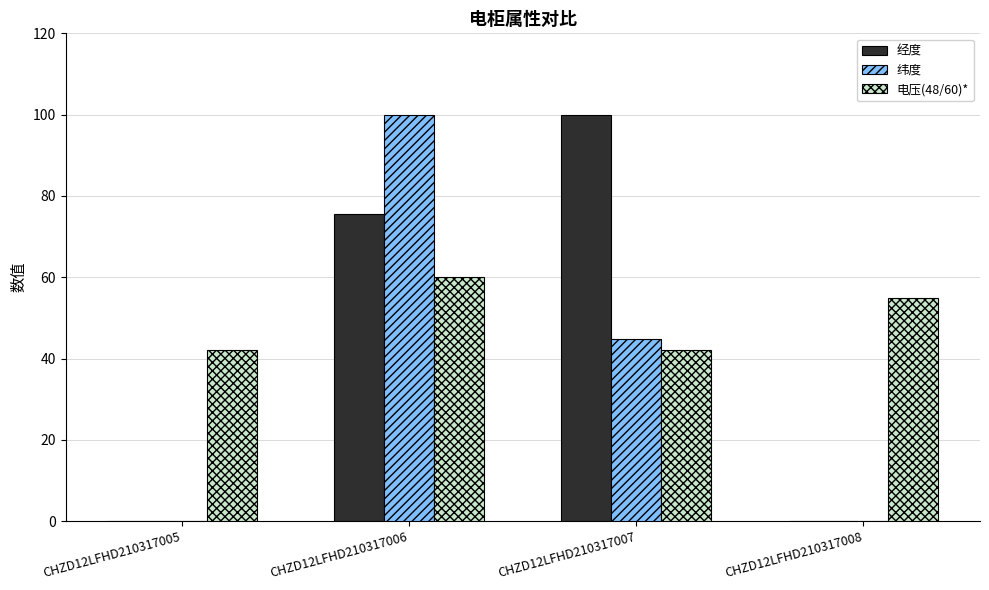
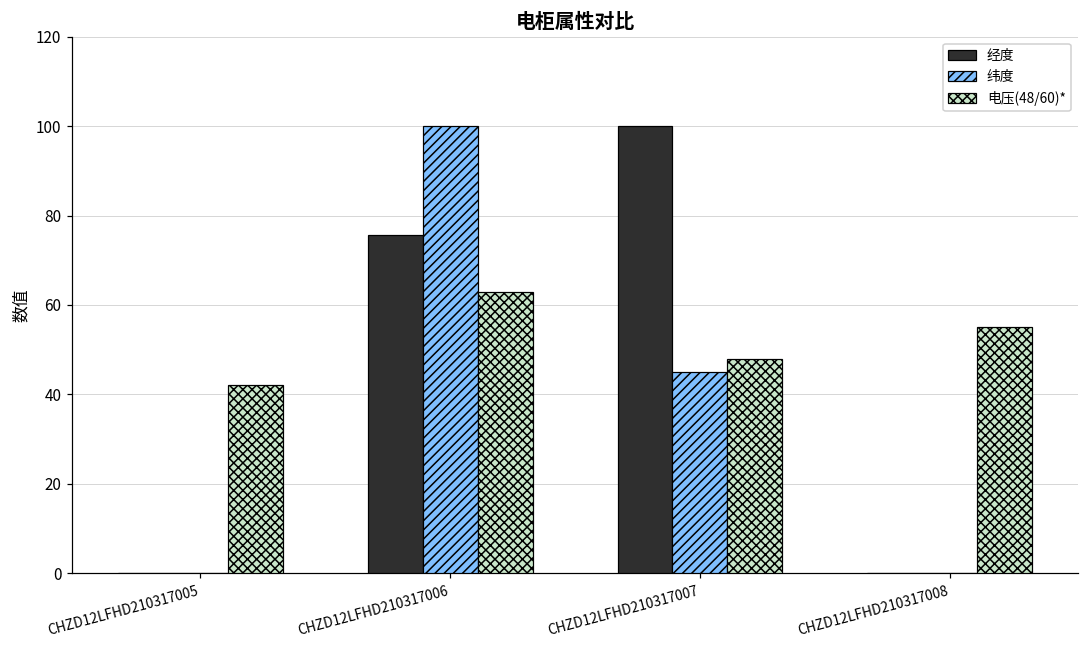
电压(48/60)*, CHZD12LFHD210317006: 60 -> 63
电压(48/60)*, CHZD12LFHD210317007: 42 -> 48
